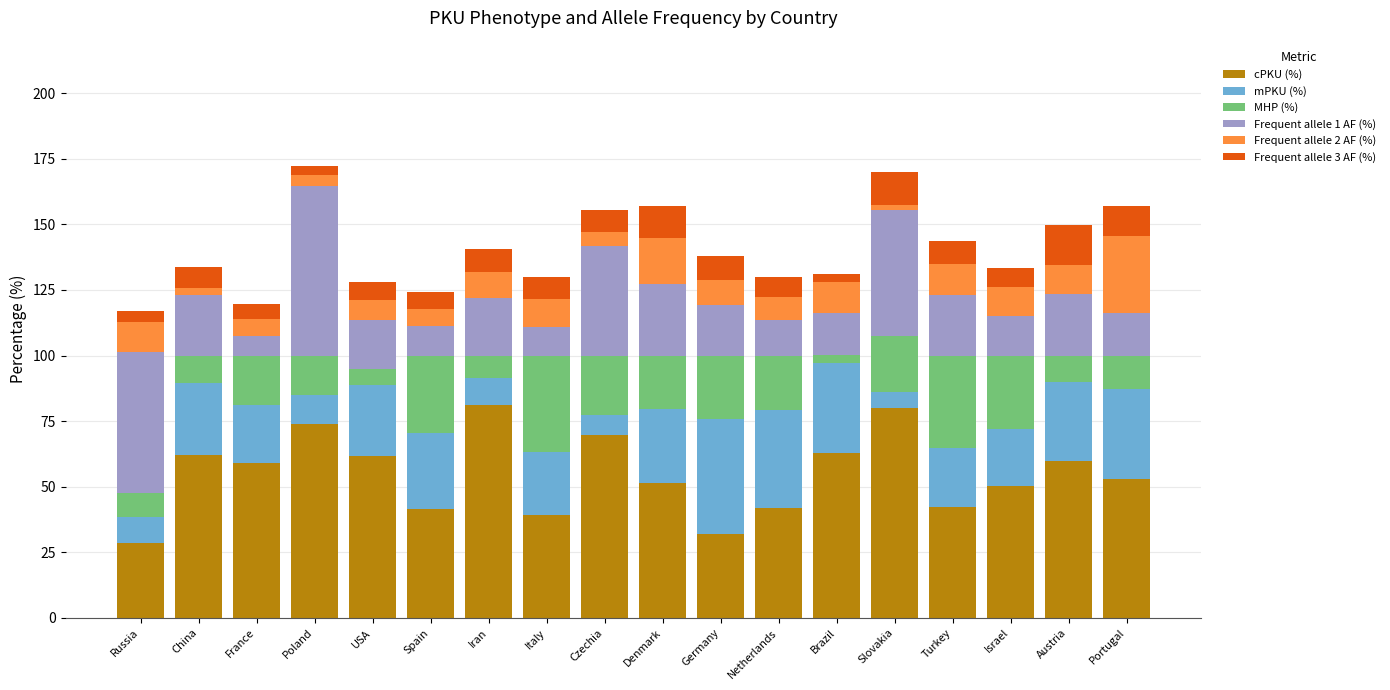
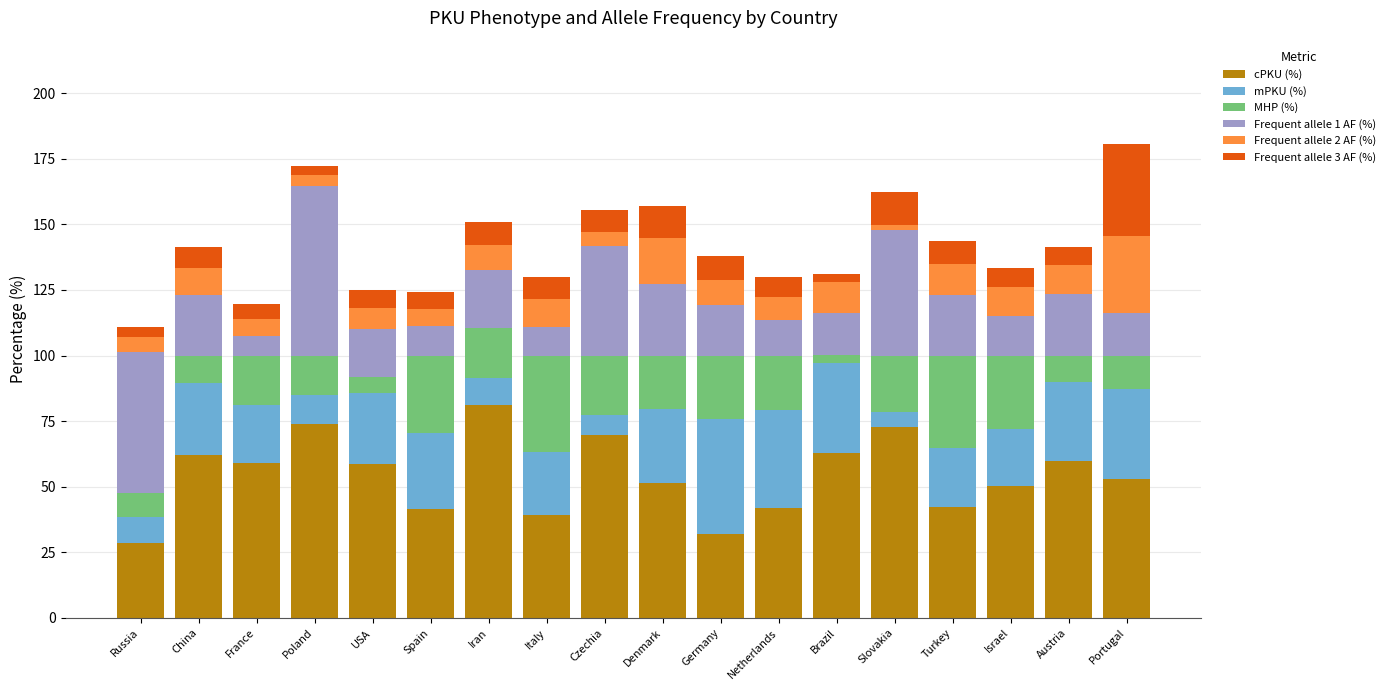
Frequent allele 2 AF (%), Russia: 11 -> 6
Frequent allele 2 AF (%), China: 3 -> 10
cPKU (%), USA: 62 -> 59
MHP (%), Iran: 9 -> 19
cPKU (%), Slovakia: 80 -> 73
Frequent allele 3 AF (%), Austria: 15 -> 7
Frequent allele 3 AF (%), Portugal: 11 -> 35
